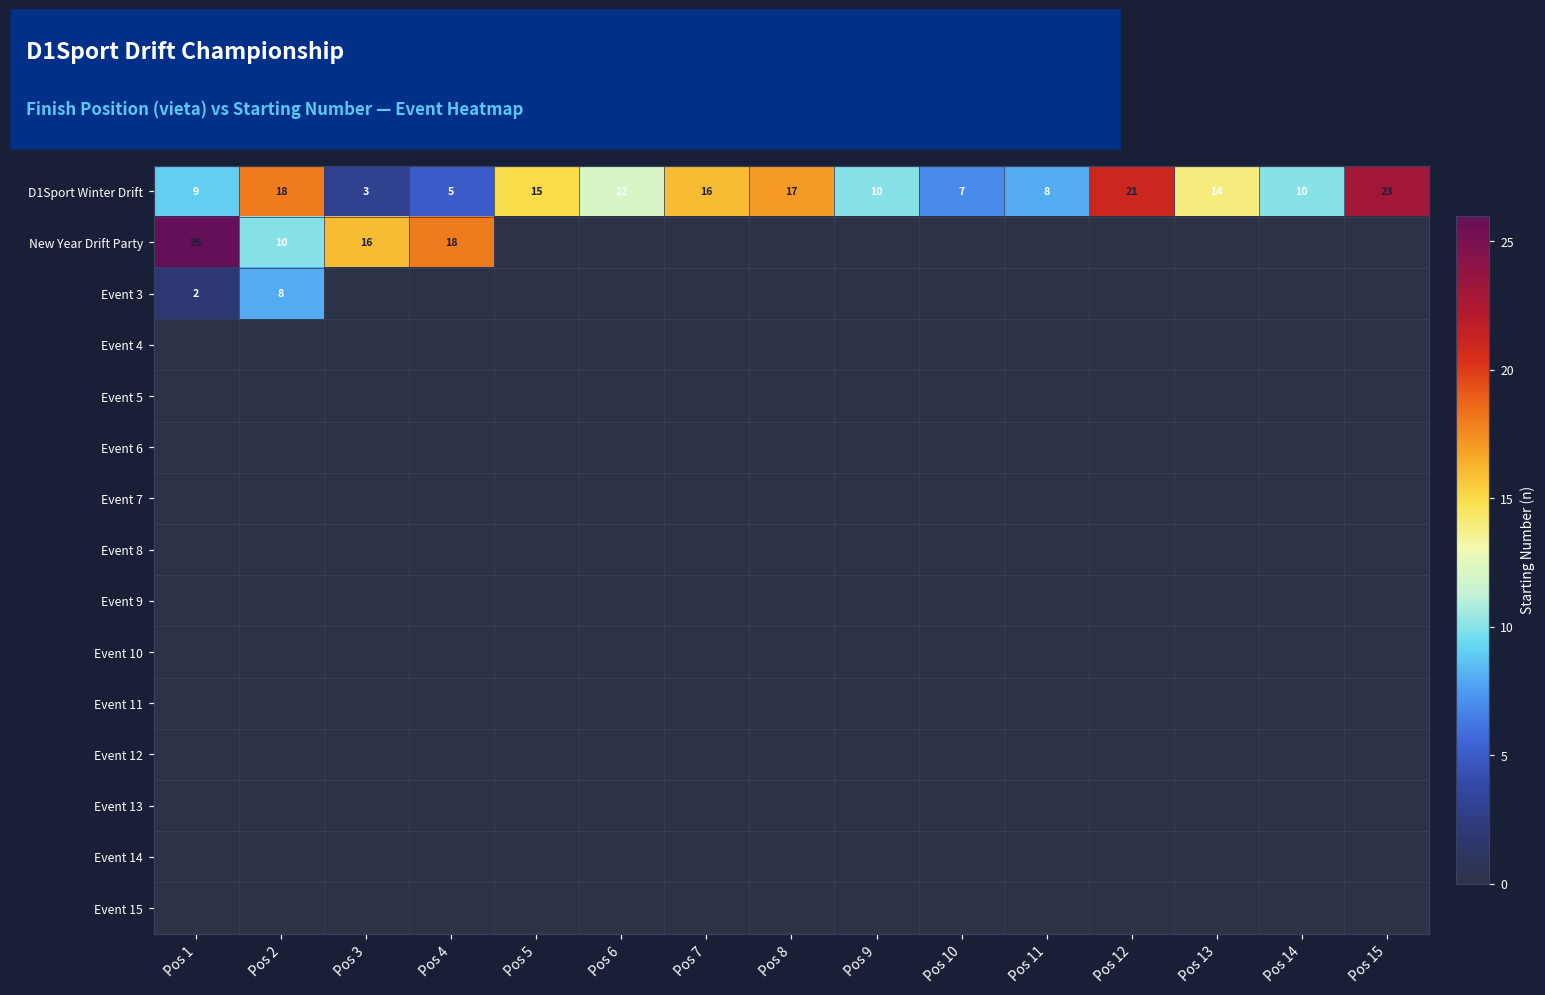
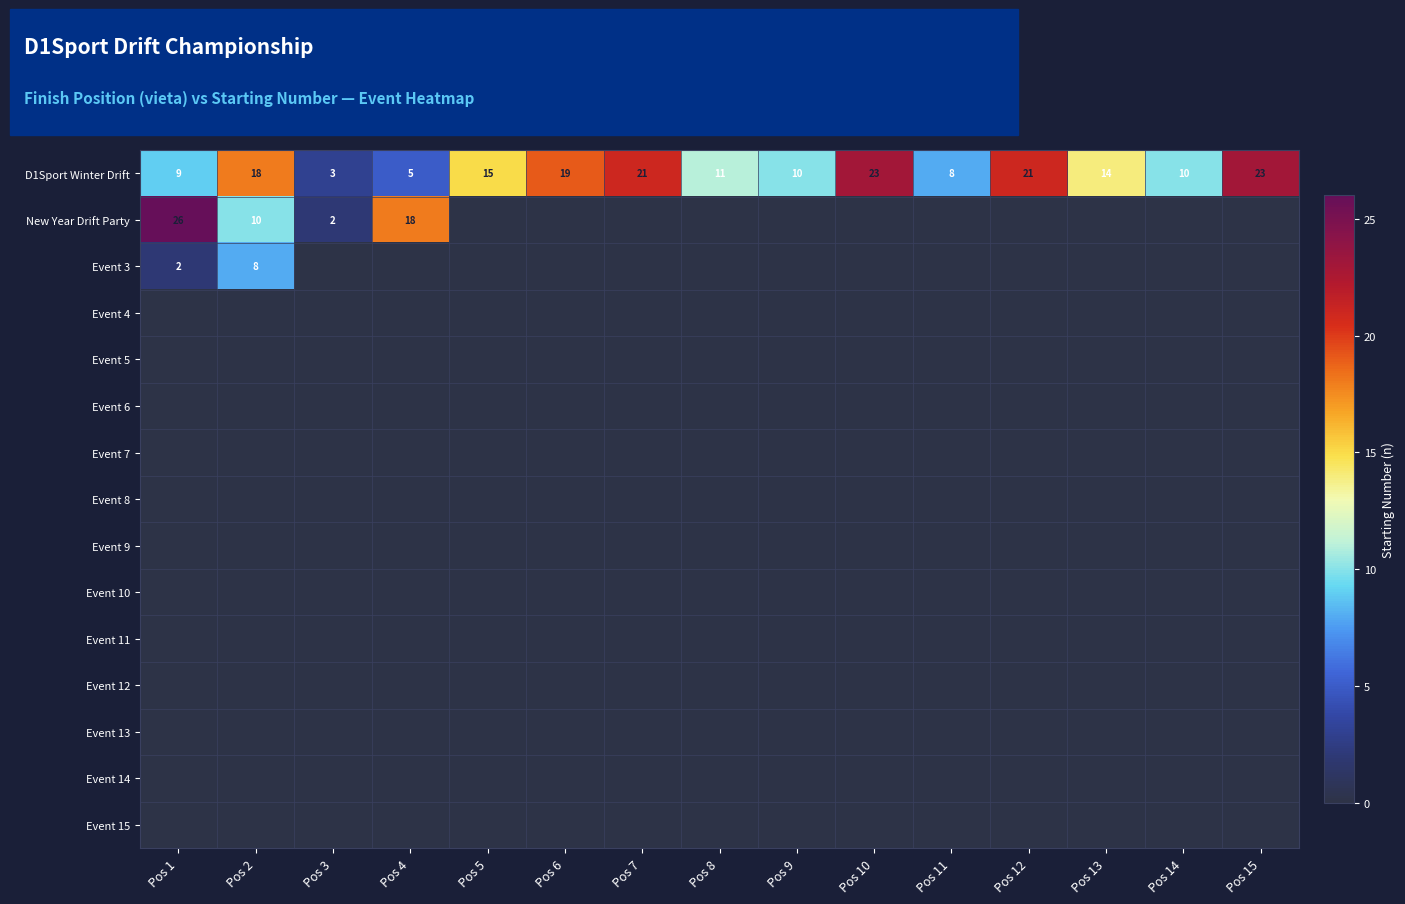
D1Sport Winter Drift, Pos 6: 12 -> 19
D1Sport Winter Drift, Pos 7: 16 -> 21
D1Sport Winter Drift, Pos 8: 17 -> 11
D1Sport Winter Drift, Pos 10: 7 -> 23
New Year Drift Party, Pos 3: 16 -> 2
